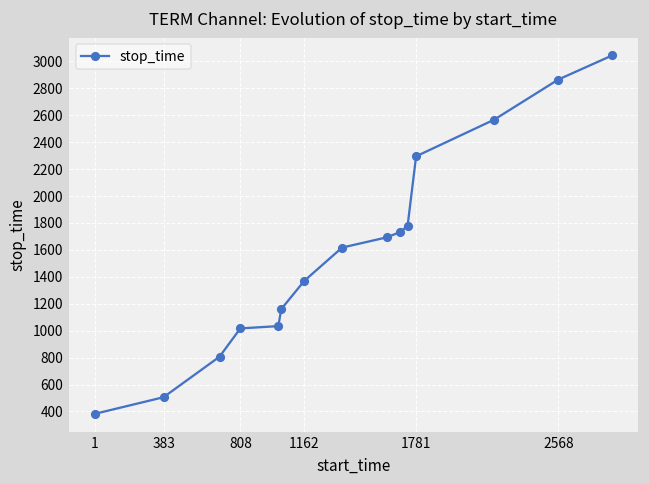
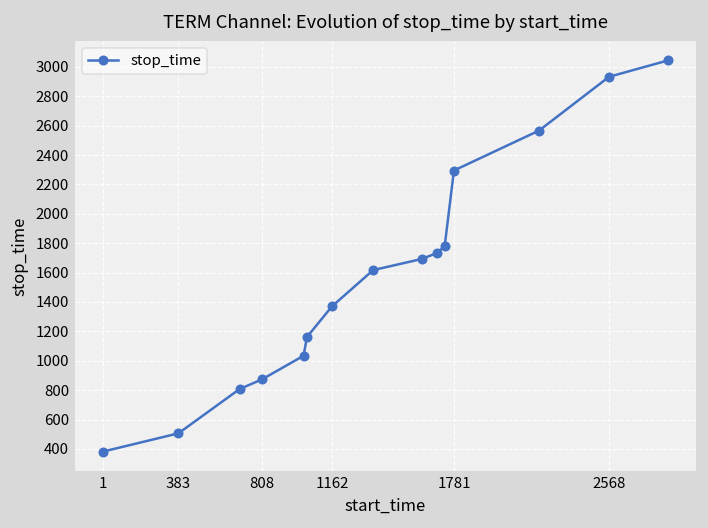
808: 1020 -> 870
2568: 2870 -> 2930
